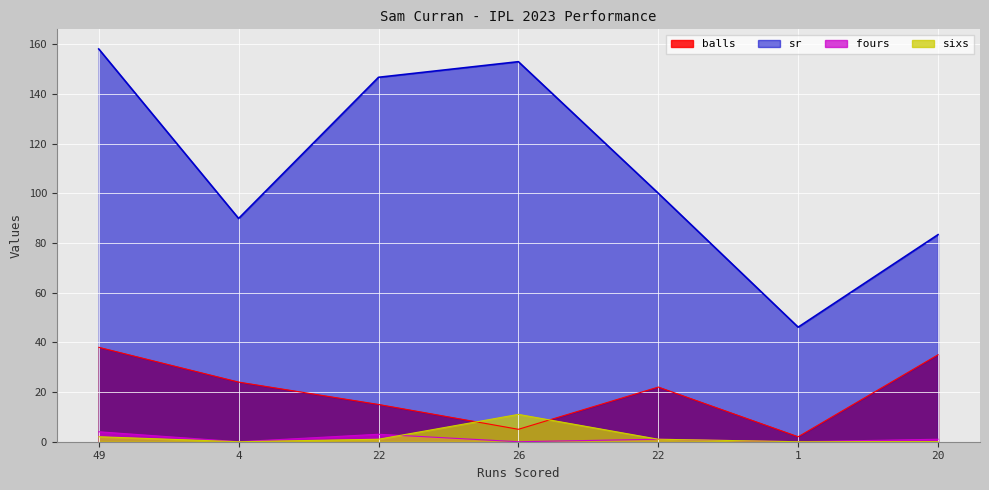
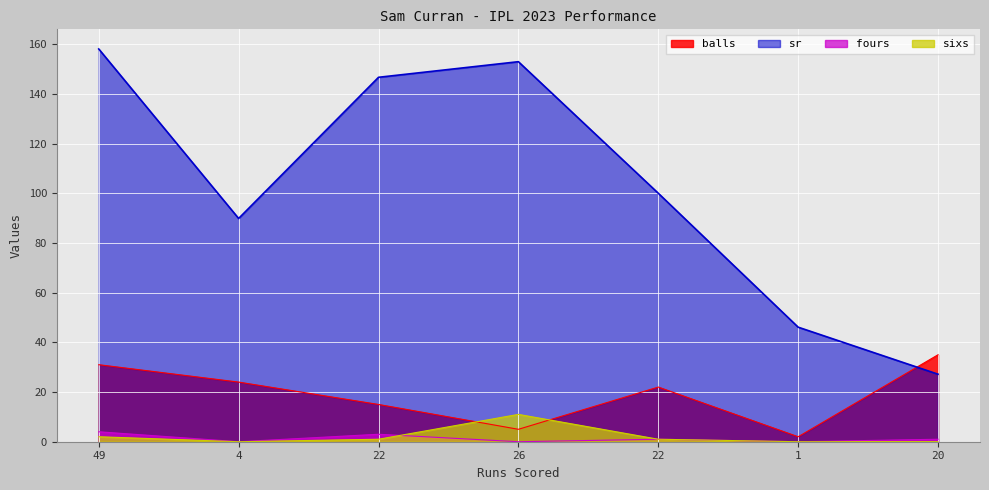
balls, 49: 38 -> 31
sr, 20: 83 -> 27
